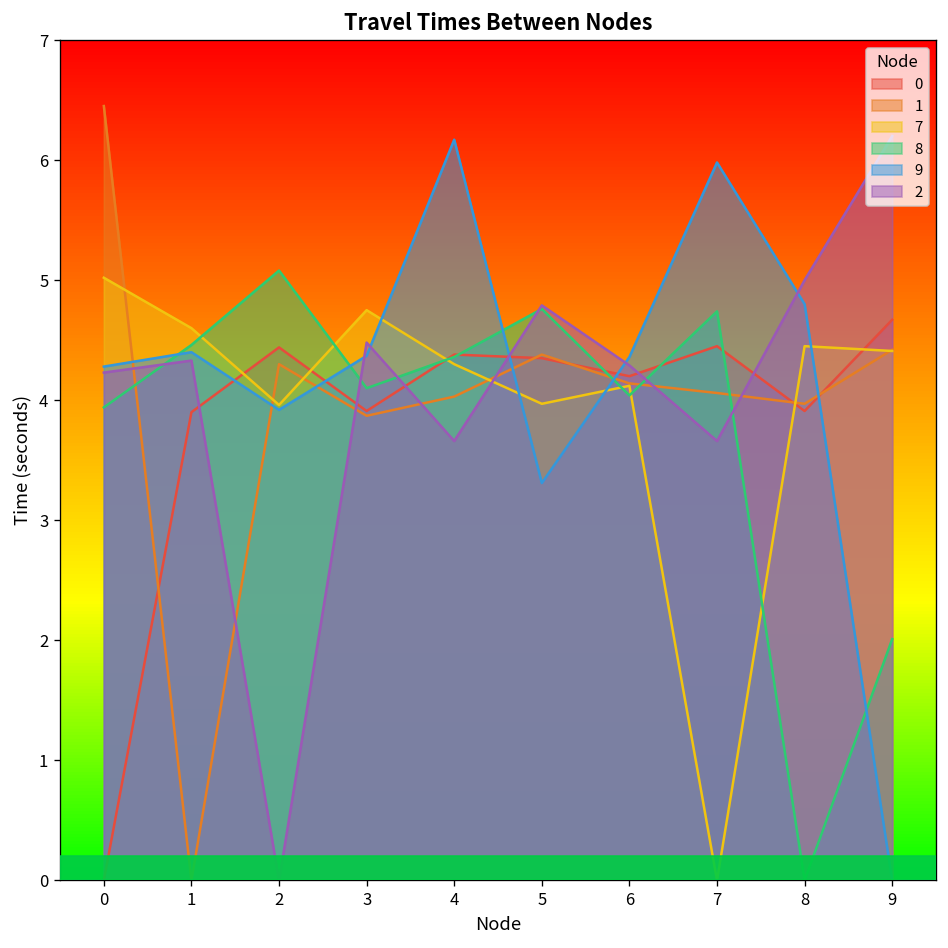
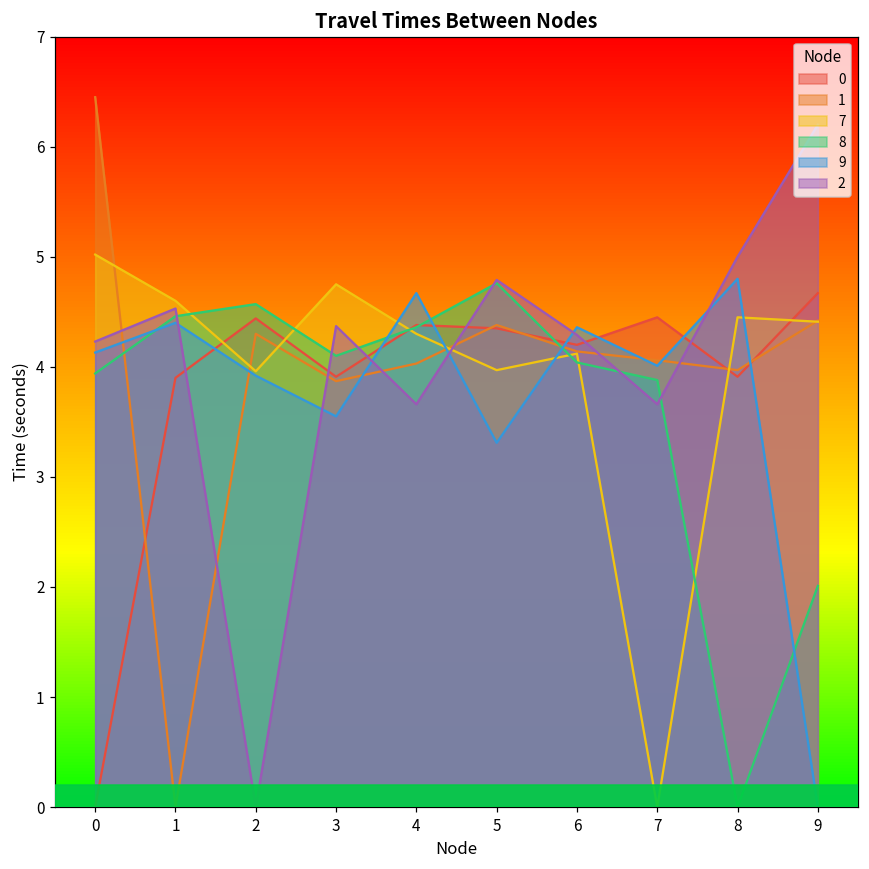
9, 0: 4.28 -> 4.13
2, 1: 4.33 -> 4.53
8, 2: 5.08 -> 4.57
9, 3: 4.37 -> 3.55
2, 3: 4.48 -> 4.37
9, 4: 6.17 -> 4.67
8, 7: 4.74 -> 3.88
9, 7: 5.98 -> 4.01
